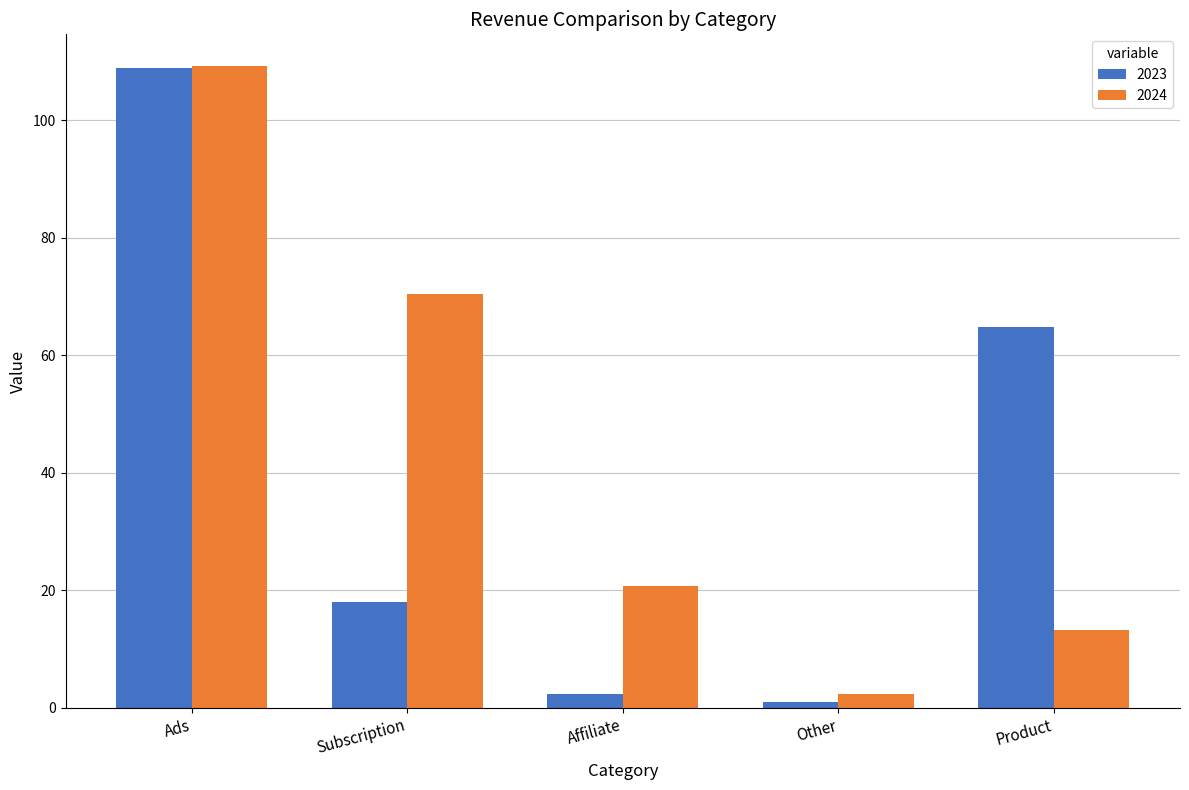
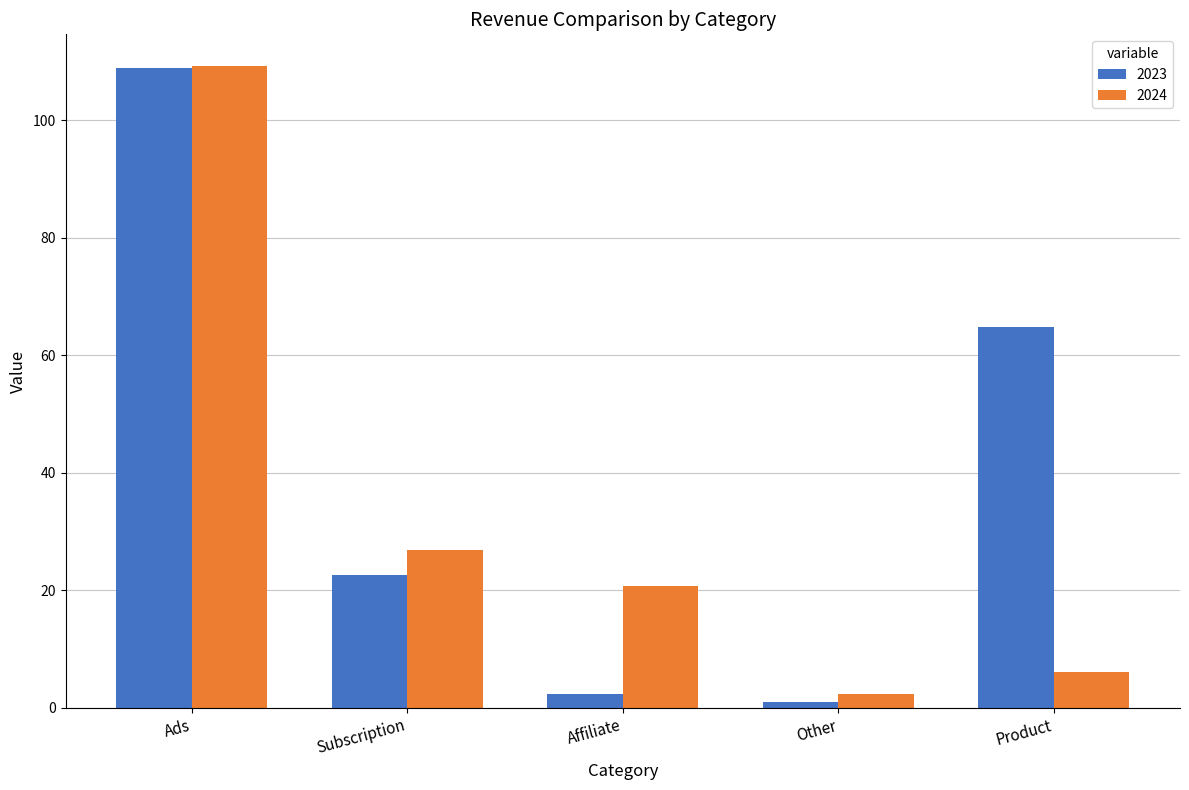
2023, Subscription: 18 -> 23
2024, Subscription: 70 -> 27
2024, Product: 13 -> 6
